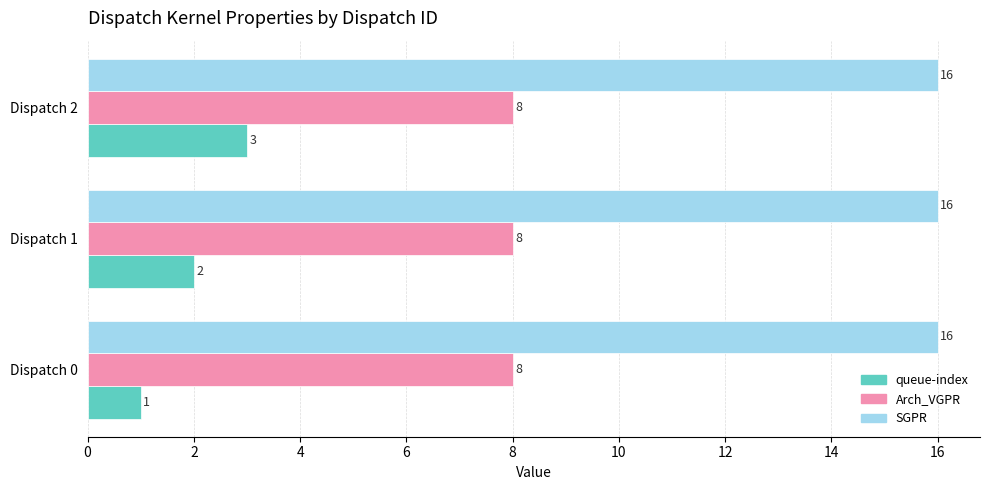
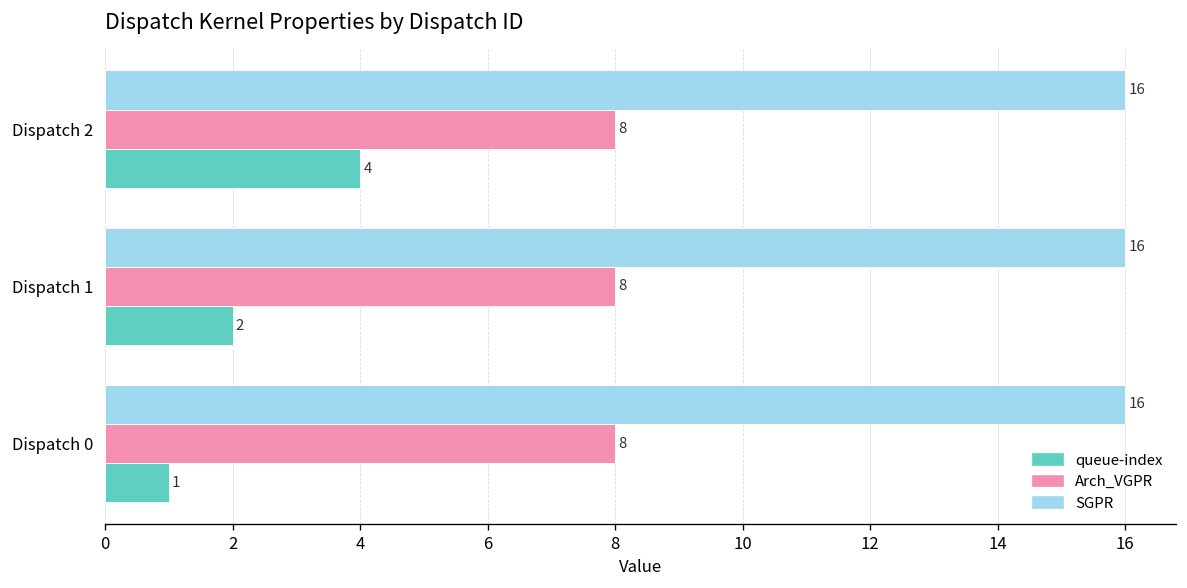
queue-index, Dispatch 2: 3 -> 4
